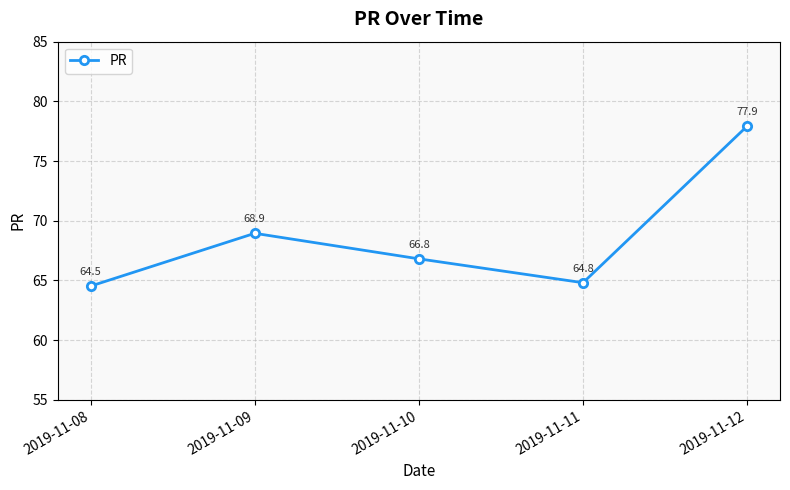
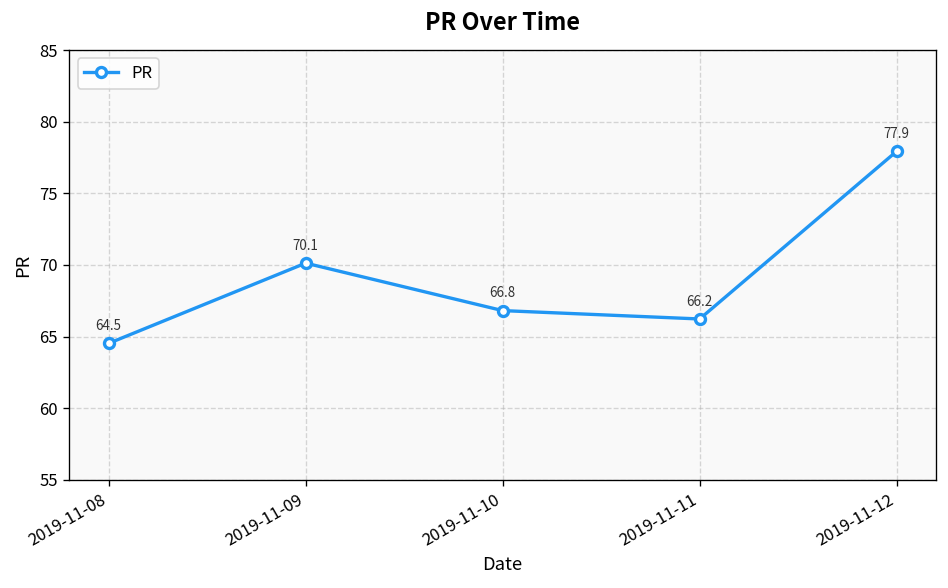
2019-11-09: 68.9 -> 70.1
2019-11-11: 64.8 -> 66.2
